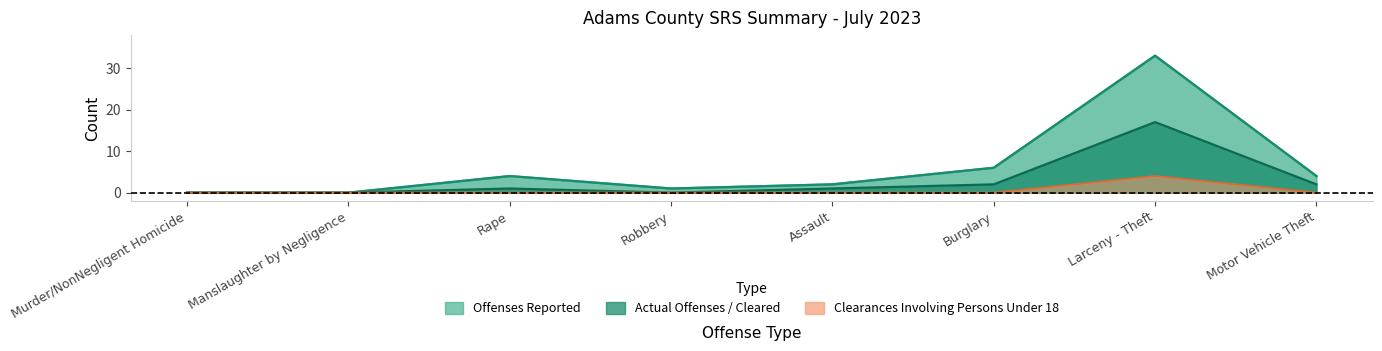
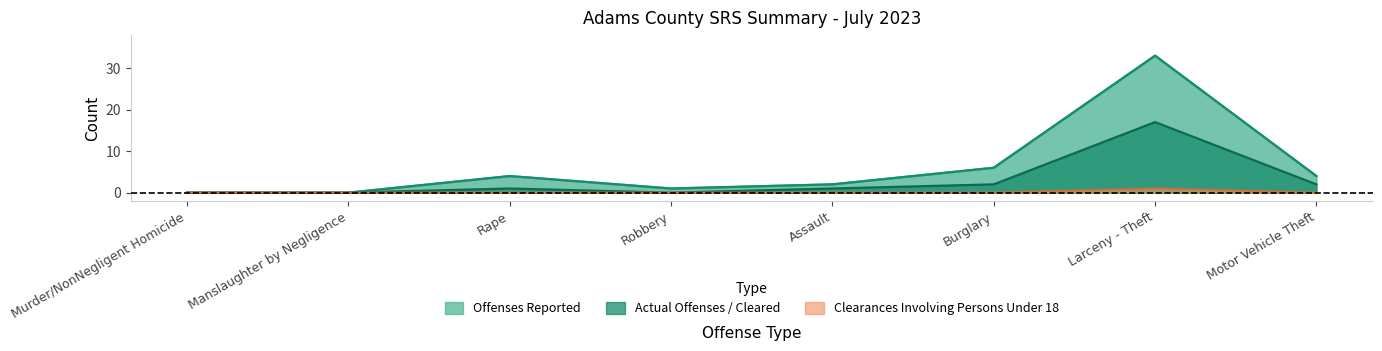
Clearances Involving Persons Under 18, Larceny - Theft: 4 -> 1
